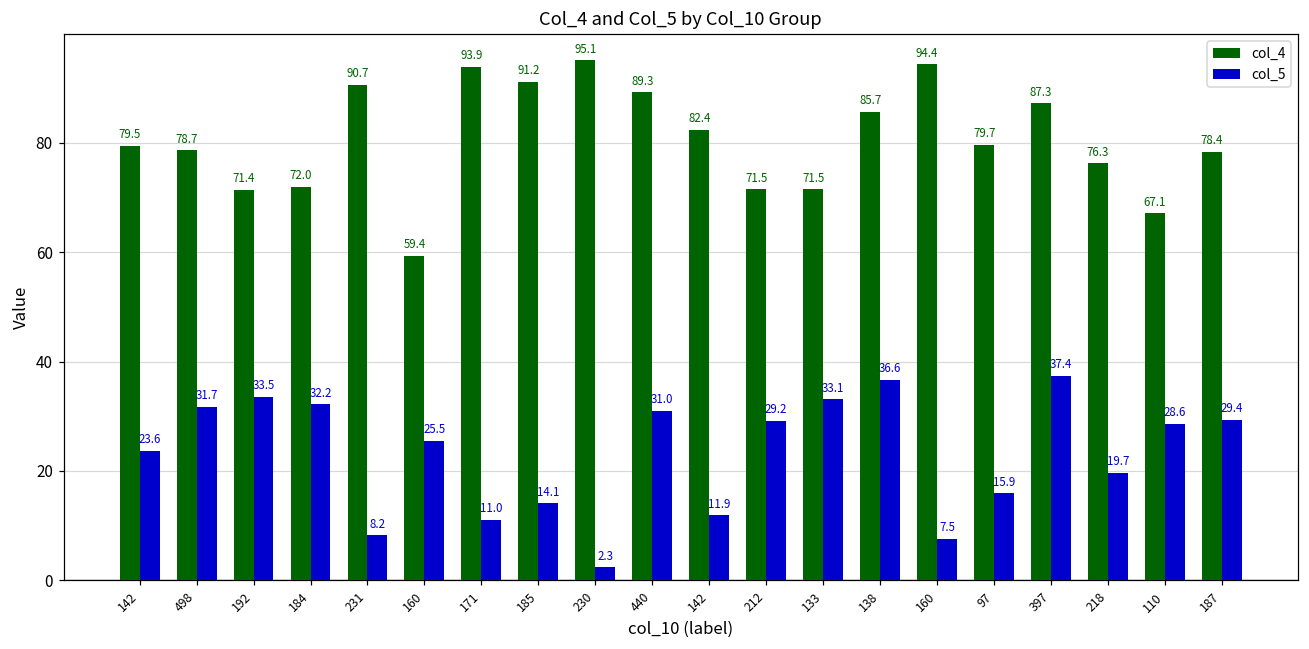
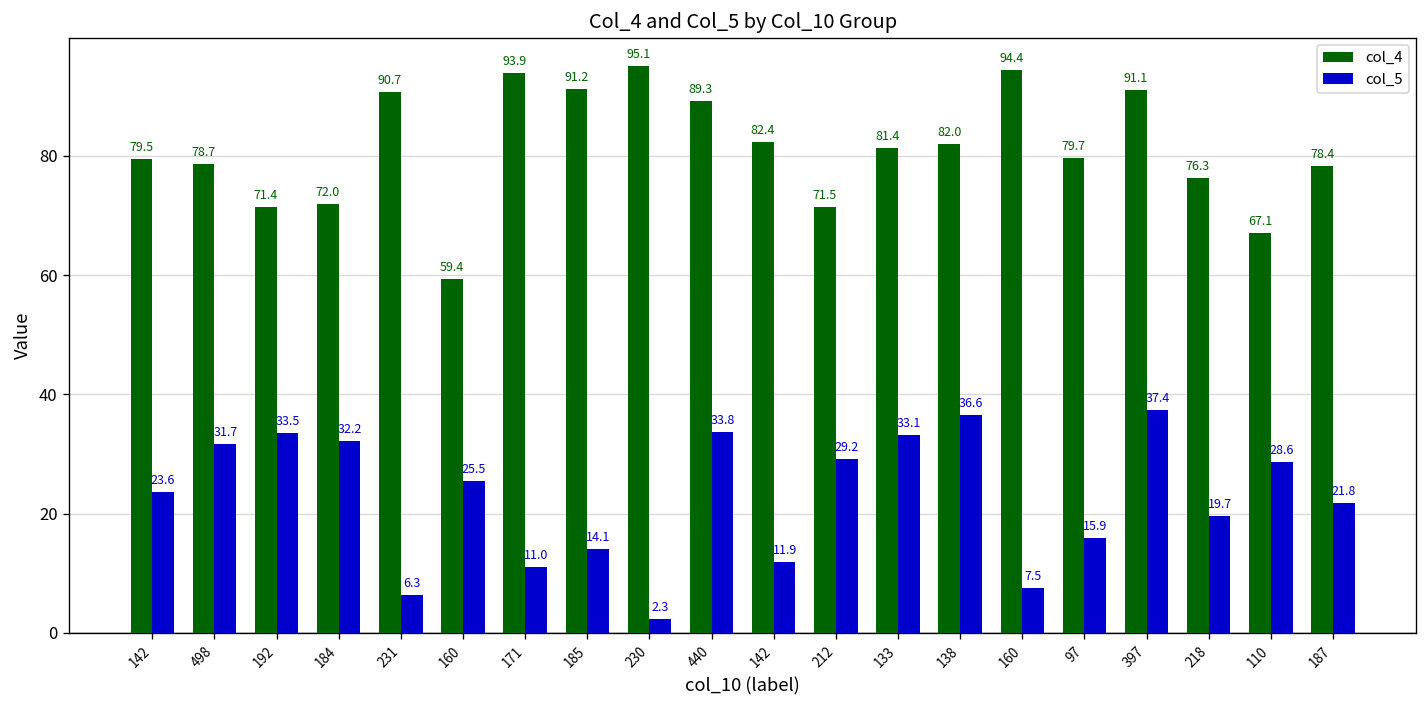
col_5, 231: 8.2 -> 6.3
col_5, 440: 31.0 -> 33.8
col_4, 133: 71.5 -> 81.4
col_4, 138: 85.7 -> 82.0
col_4, 397: 87.3 -> 91.1
col_5, 187: 29.4 -> 21.8
